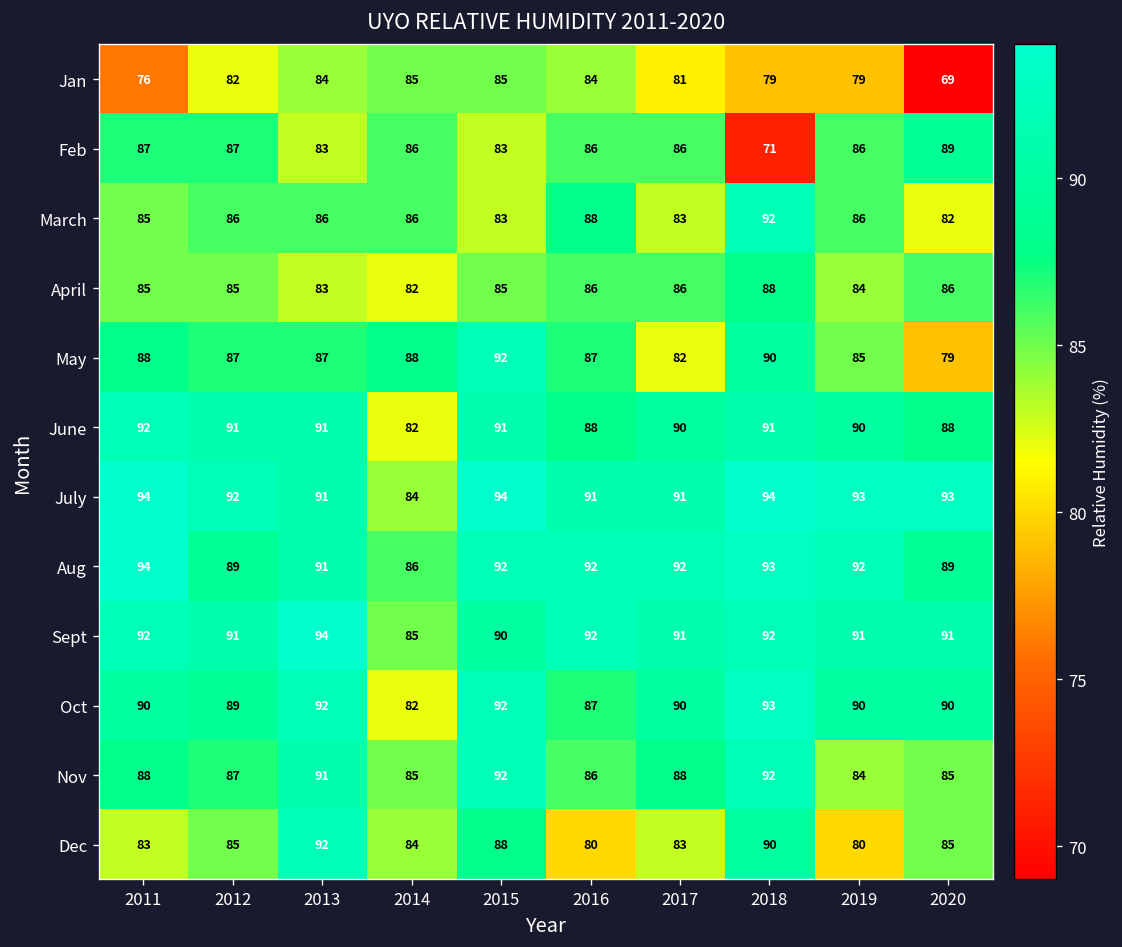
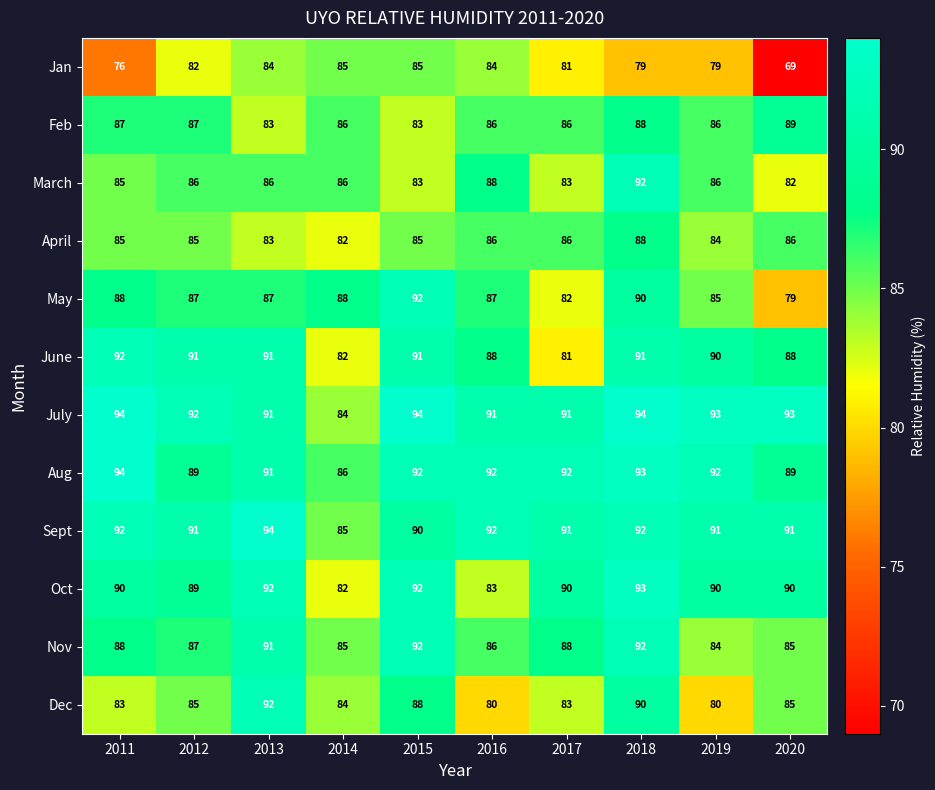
Feb, 2018: 71 -> 88
June, 2017: 90 -> 81
Oct, 2016: 87 -> 83
